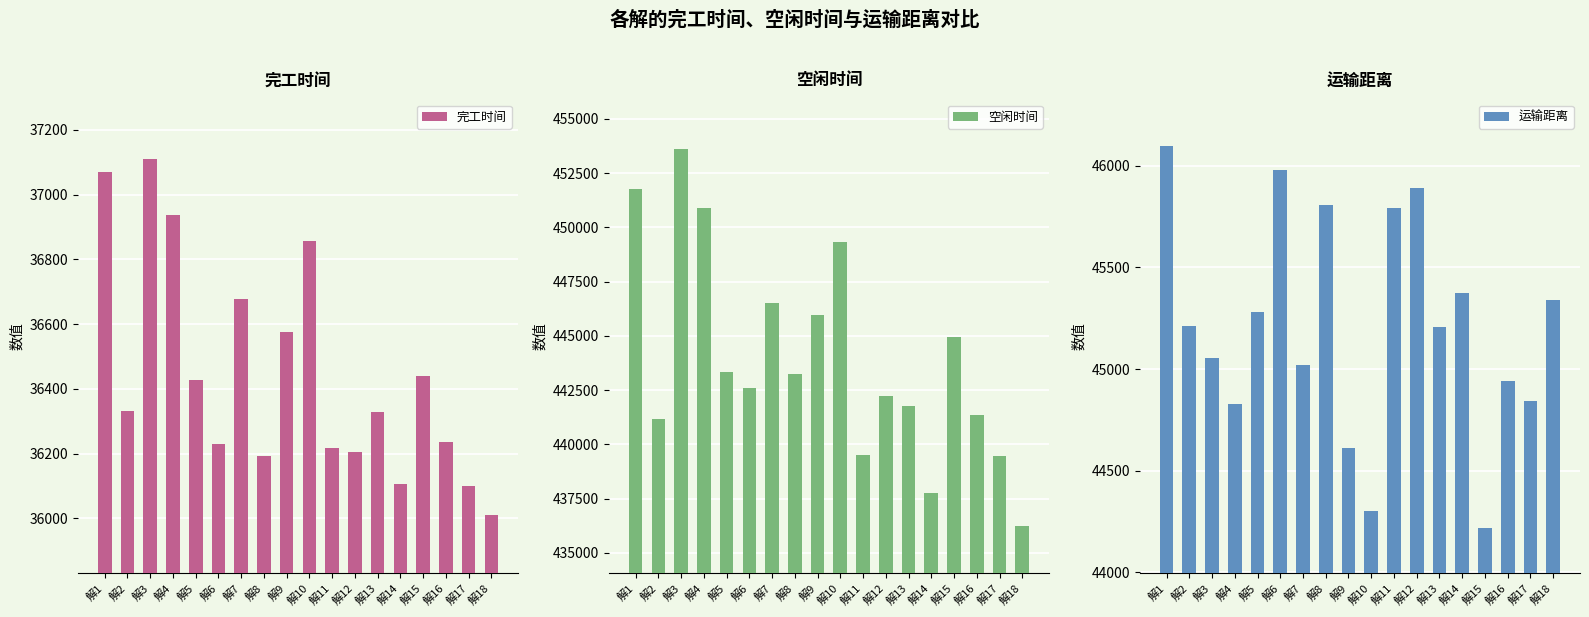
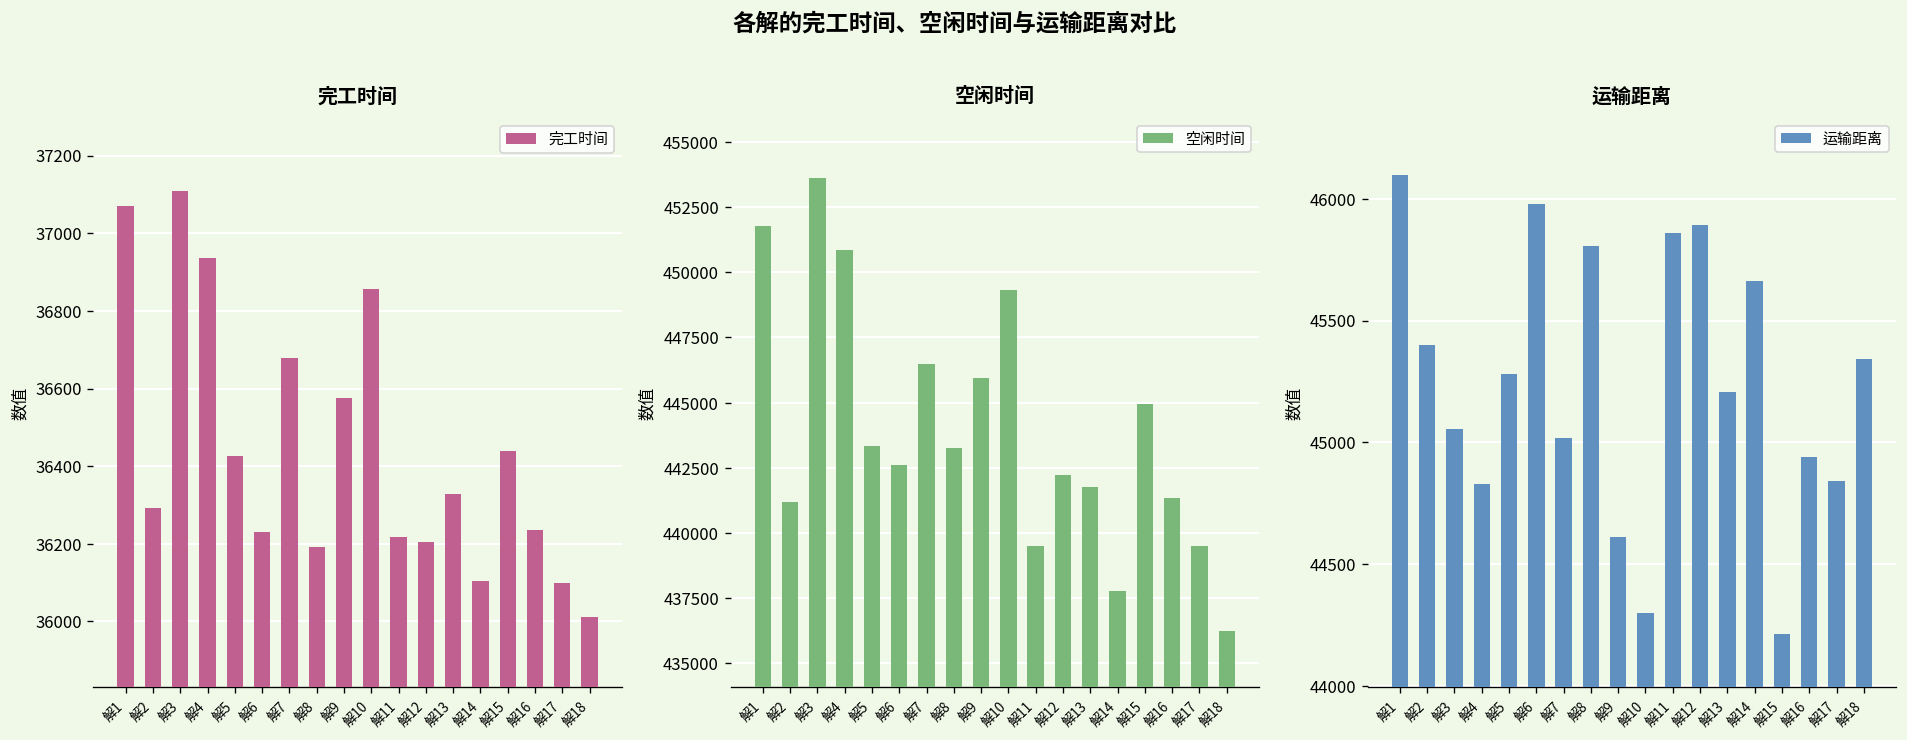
完工时间, 解2: 36330 -> 36290
运输距离, 解2: 45210 -> 45400
运输距离, 解11: 45790 -> 45860
运输距离, 解14: 45370 -> 45660
